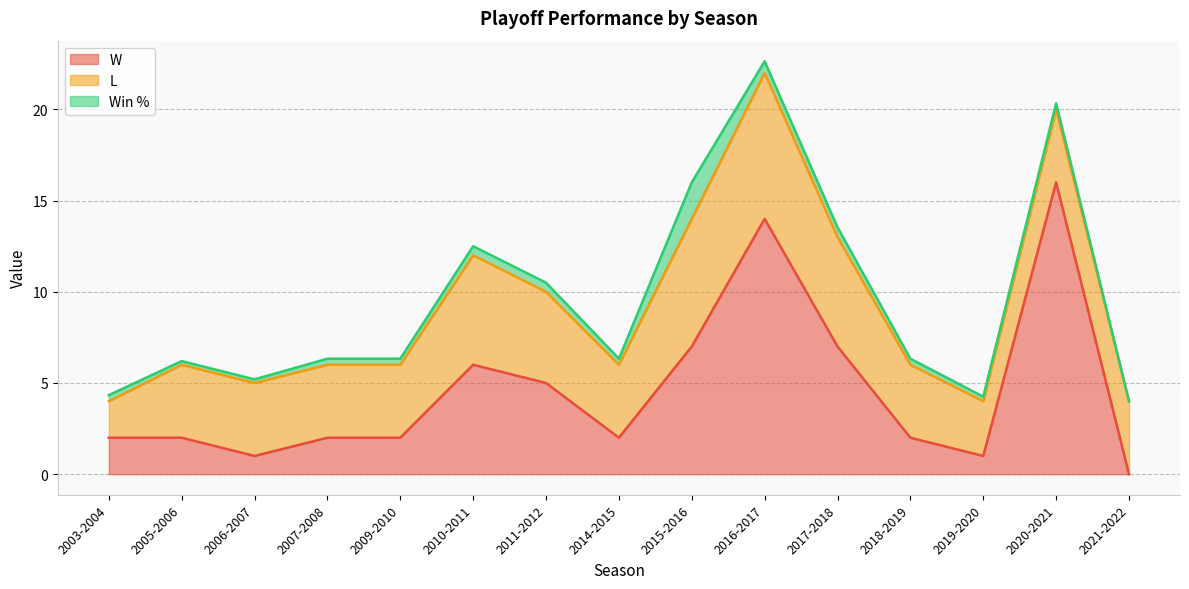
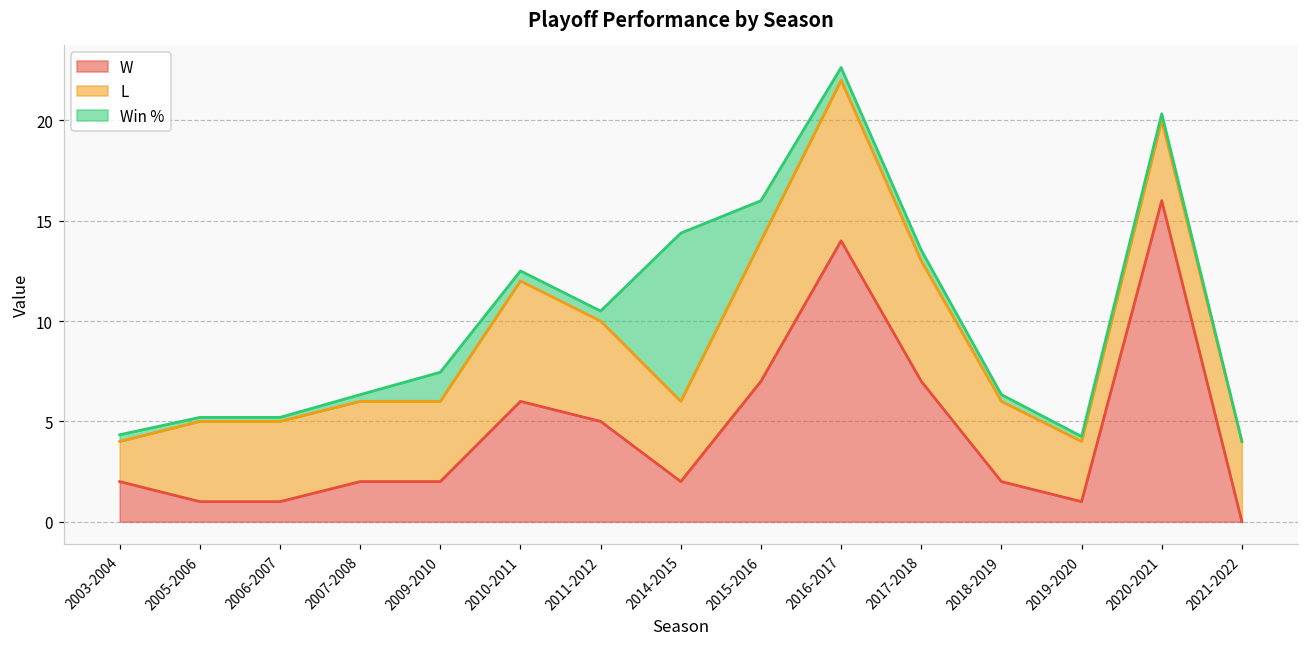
W, 2005-2006: 2 -> 1
Win %, 2009-2010: 0.3 -> 1.5
Win %, 2014-2015: 0.3 -> 8.4
